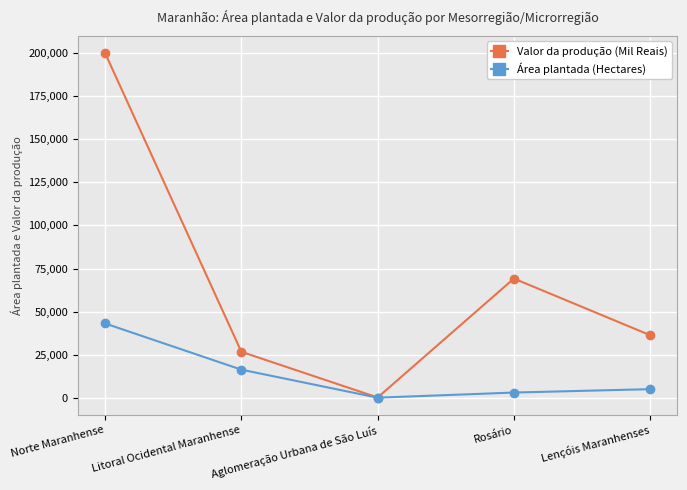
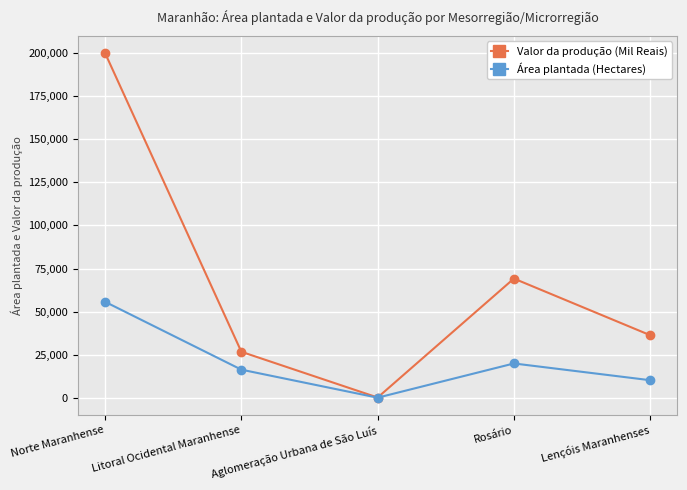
Área plantada (Hectares), Norte Maranhense: 43,000 -> 56,000
Área plantada (Hectares), Rosário: 3,000 -> 20,000
Área plantada (Hectares), Lençóis Maranhenses: 5,000 -> 10,000
